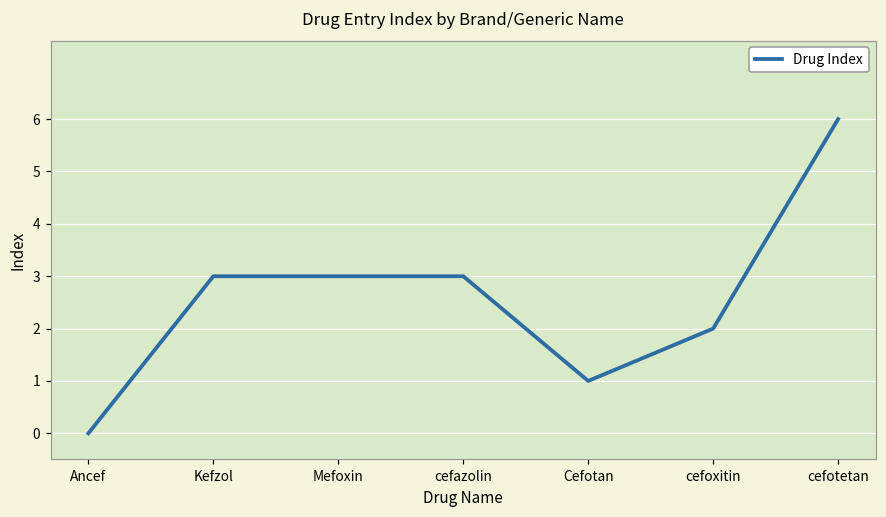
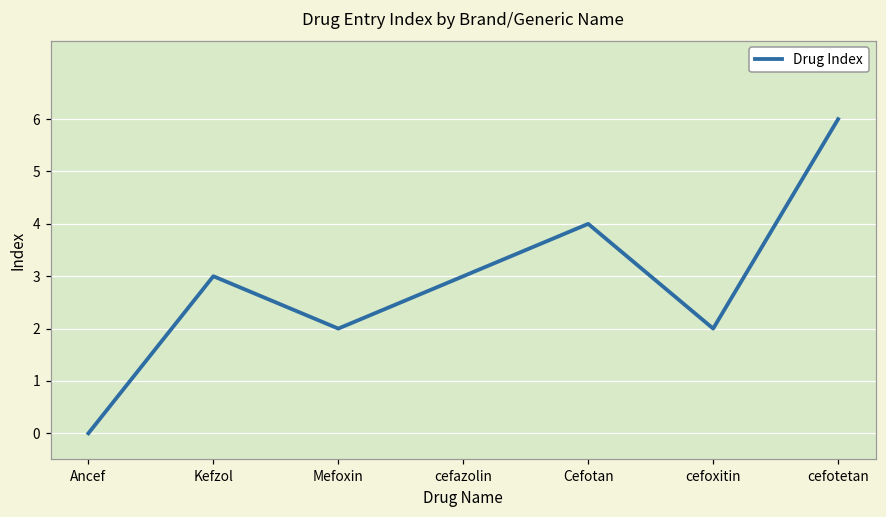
Mefoxin: 3 -> 2
Cefotan: 1 -> 4
